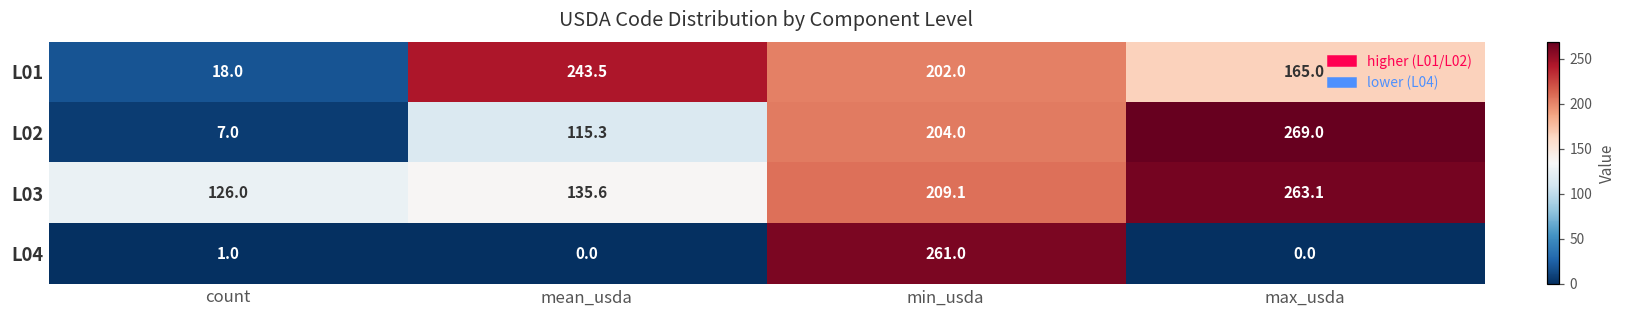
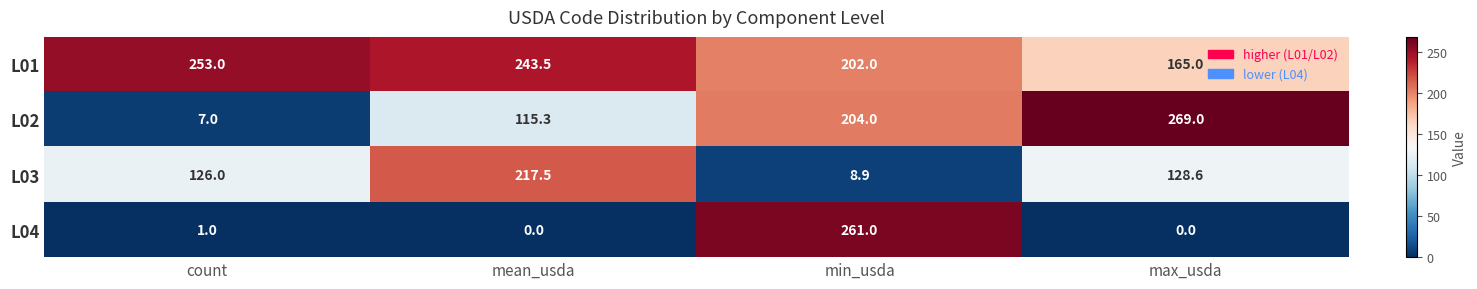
L01, count: 18.0 -> 253.0
L03, mean_usda: 135.6 -> 217.5
L03, min_usda: 209.1 -> 8.9
L03, max_usda: 263.1 -> 128.6
